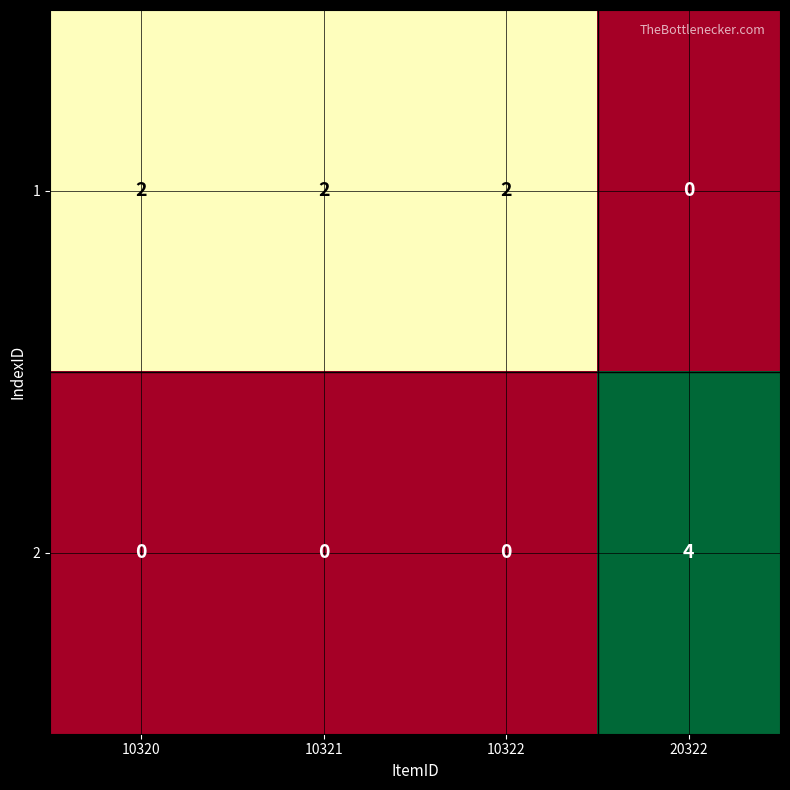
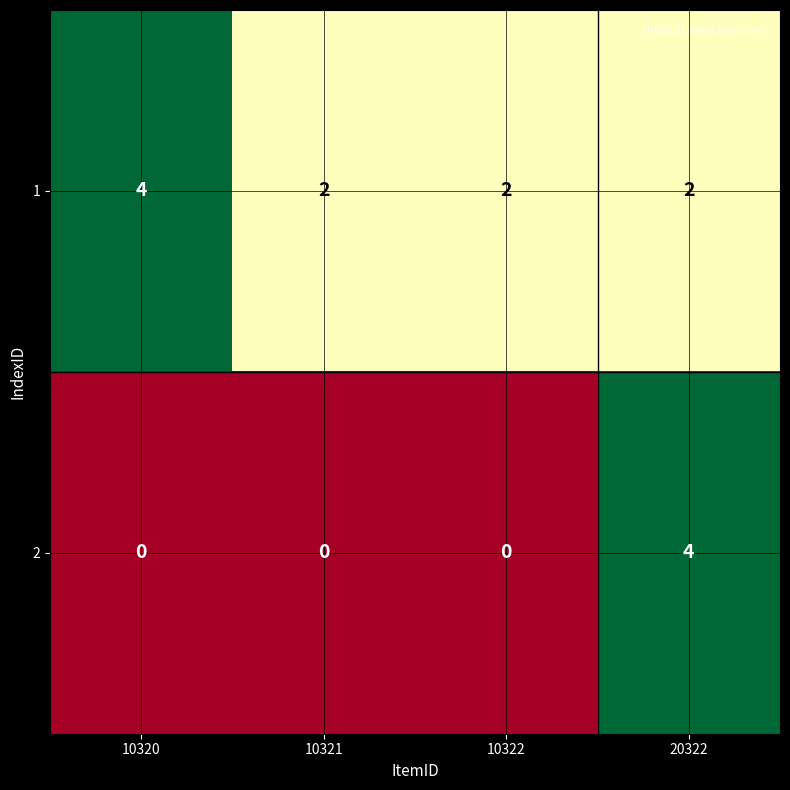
1, 10320: 2 -> 4
1, 20322: 0 -> 2
